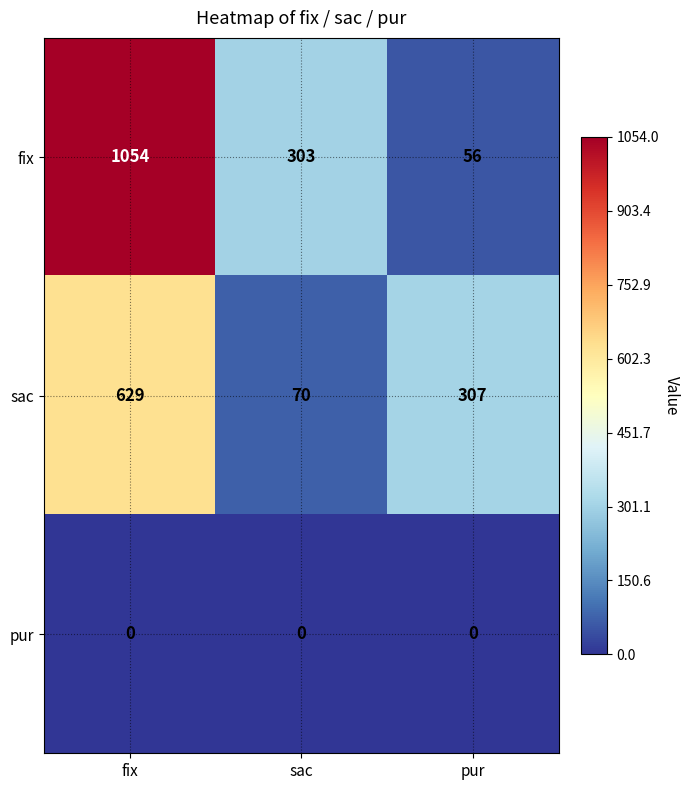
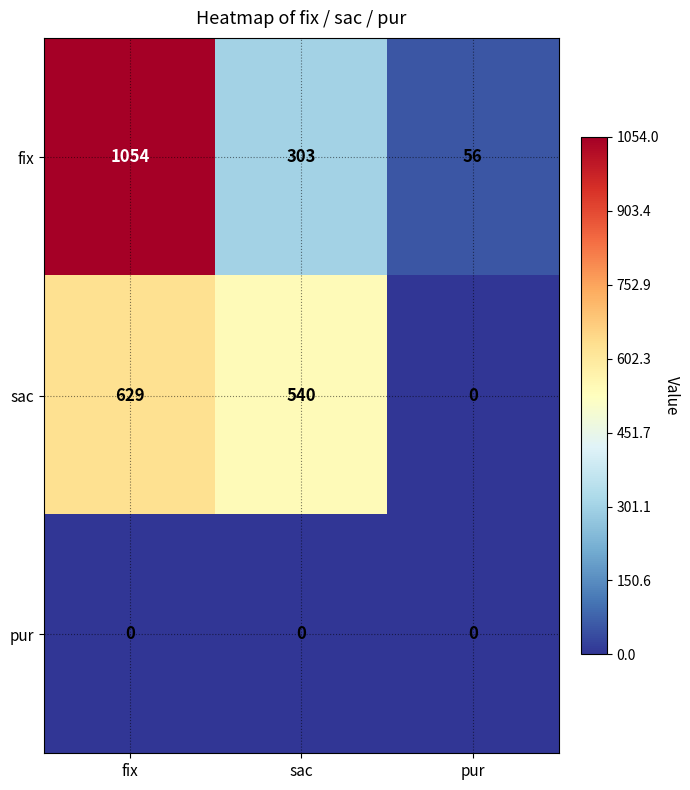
sac, sac: 70 -> 540
sac, pur: 307 -> 0
